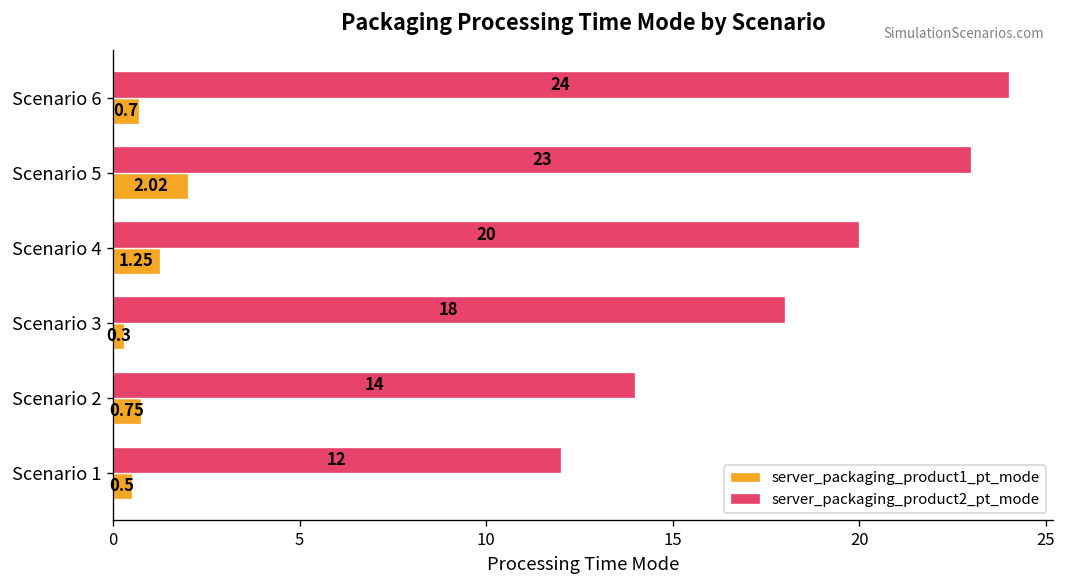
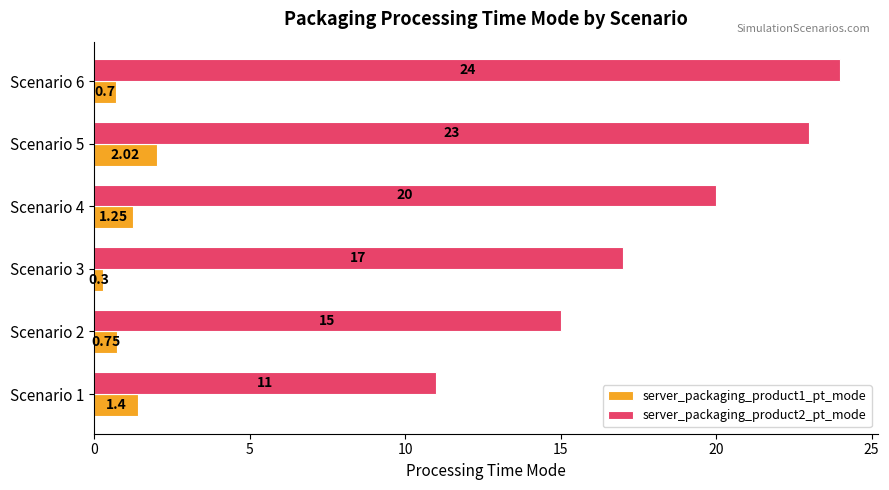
server_packaging_product2_pt_mode, Scenario 3: 18 -> 17
server_packaging_product2_pt_mode, Scenario 2: 14 -> 15
server_packaging_product2_pt_mode, Scenario 1: 12 -> 11
server_packaging_product1_pt_mode, Scenario 1: 0.5 -> 1.4
